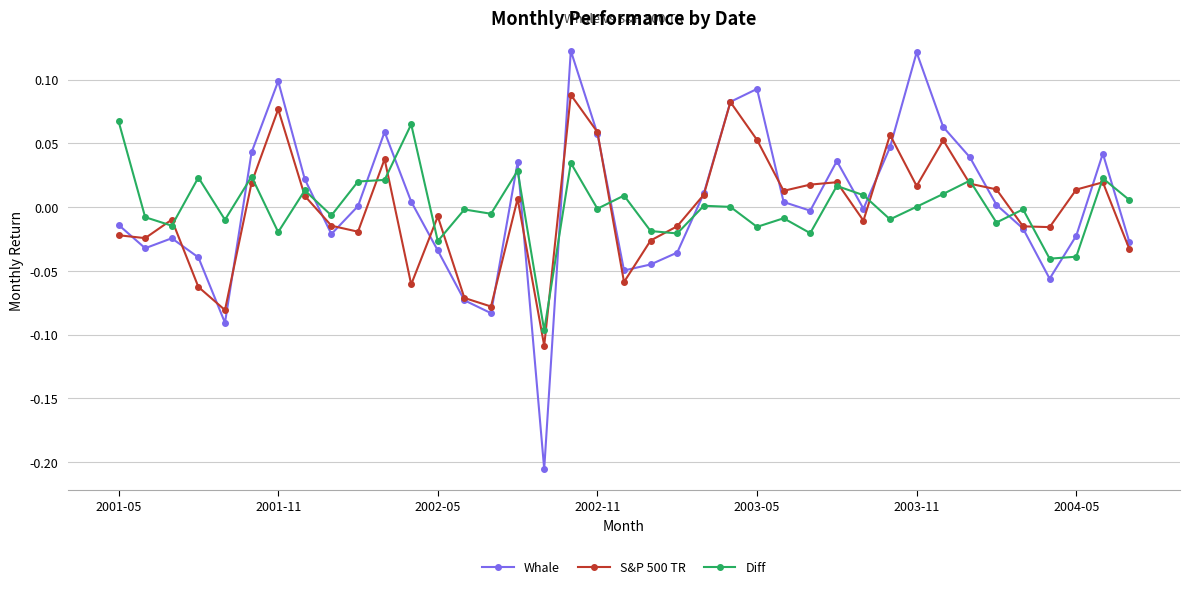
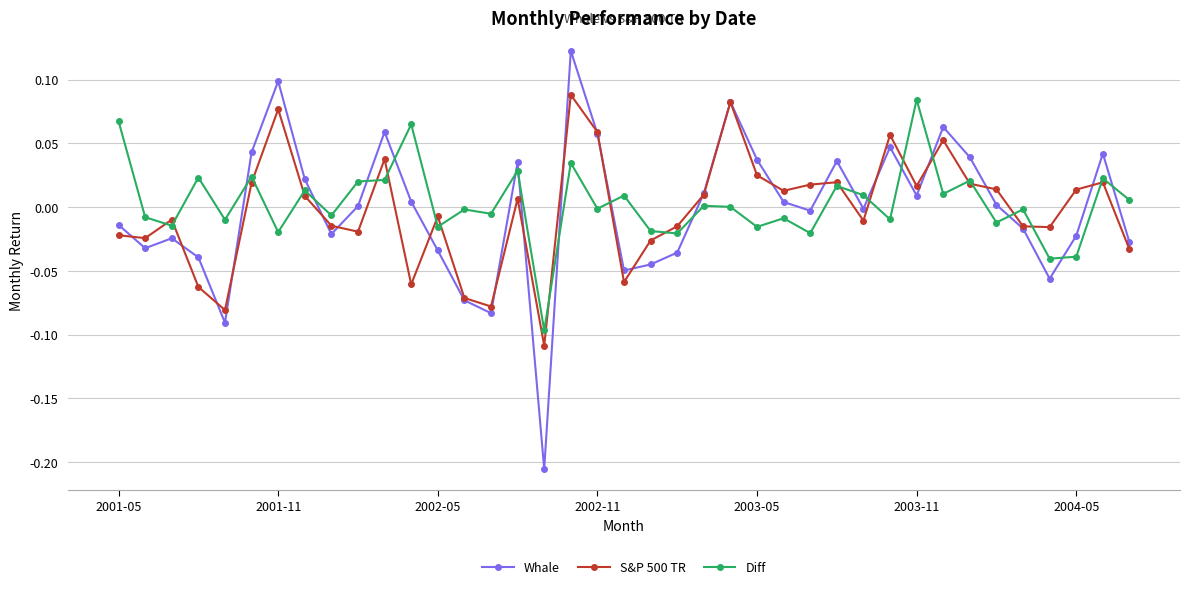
Diff, 2002-05: -0.027 -> -0.015
Whale, 2003-05: 0.093 -> 0.037
S&P 500 TR, 2003-05: 0.053 -> 0.025
Whale, 2003-11: 0.121 -> 0.009
Diff, 2003-11: 0.000 -> 0.084
